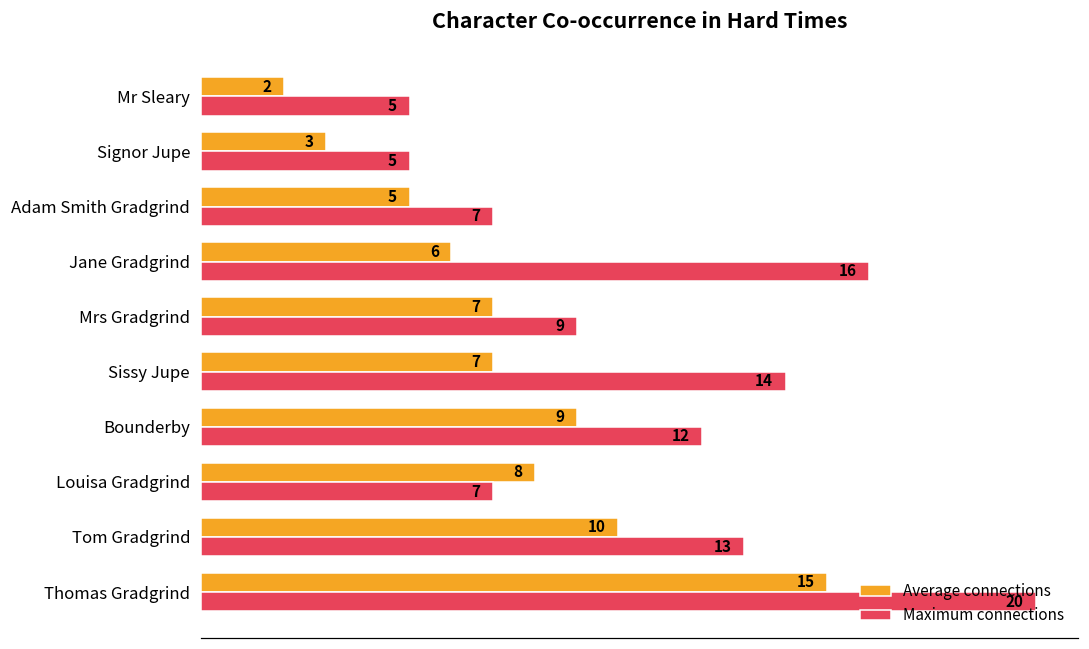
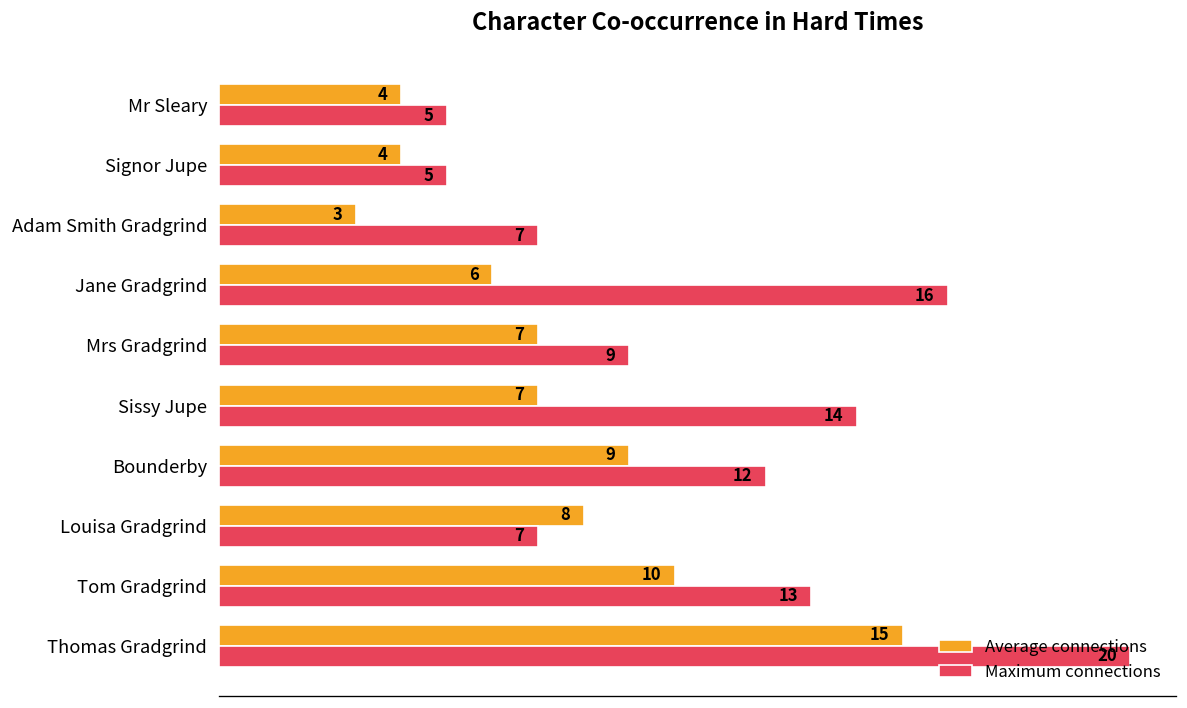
Average connections, Mr Sleary: 2 -> 4
Average connections, Signor Jupe: 3 -> 4
Average connections, Adam Smith Gradgrind: 5 -> 3
